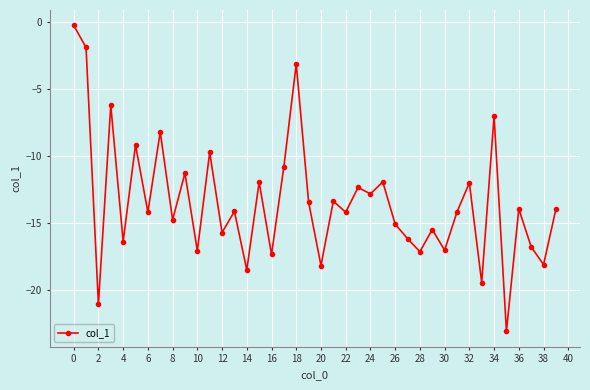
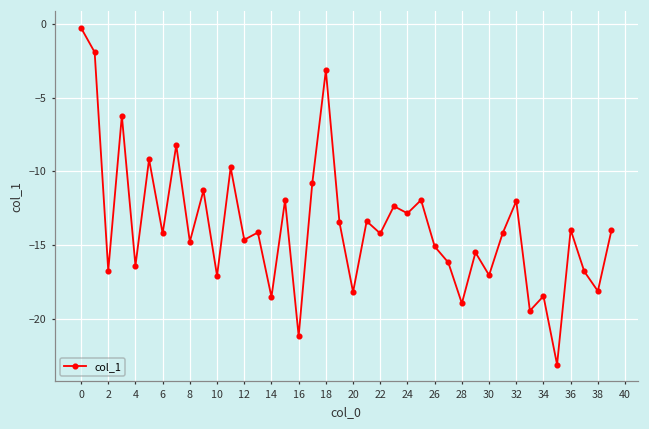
2: -21.1 -> -16.7
12: -15.7 -> -14.6
16: -17.4 -> -21.2
28: -17.2 -> -19.0
34: -7.0 -> -18.5
